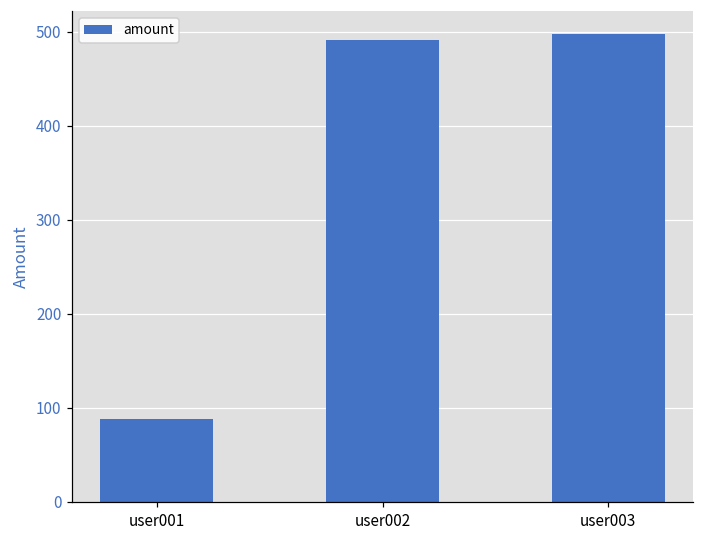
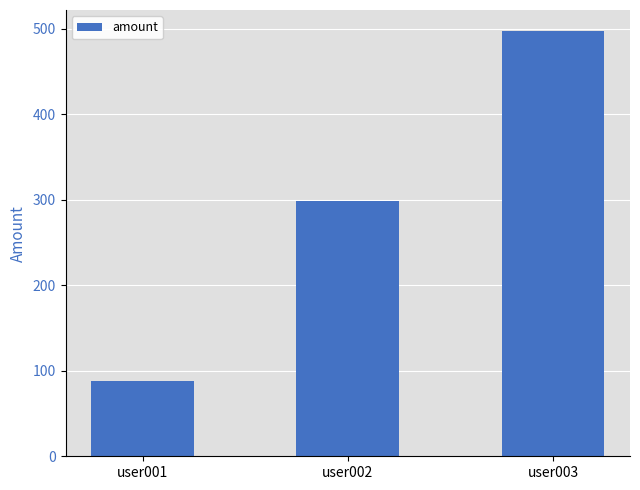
user002: 490 -> 300
